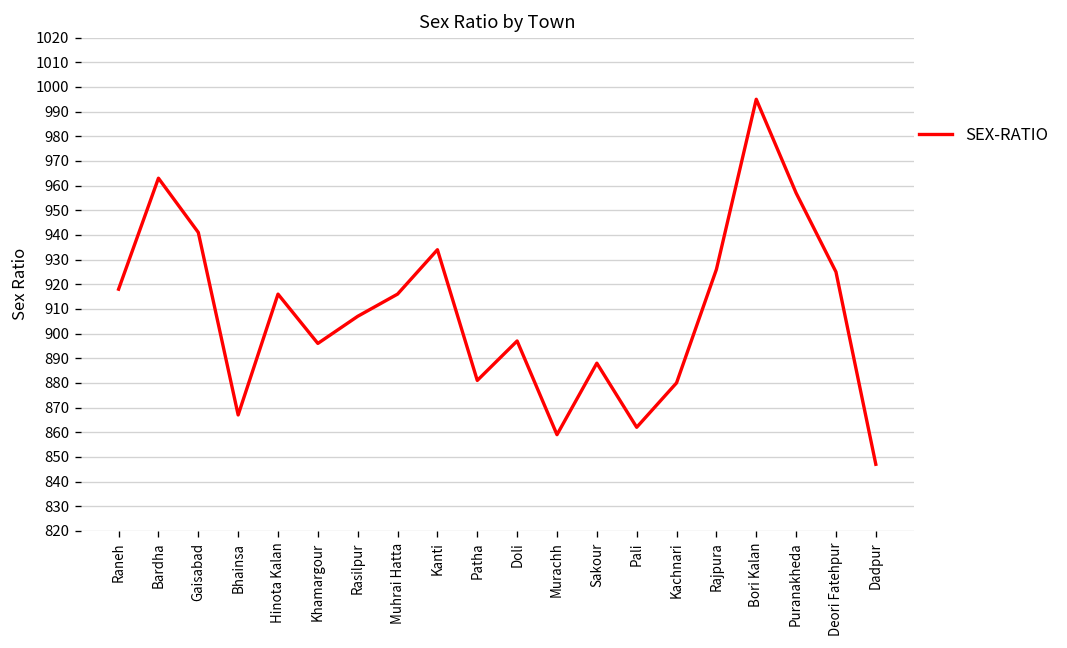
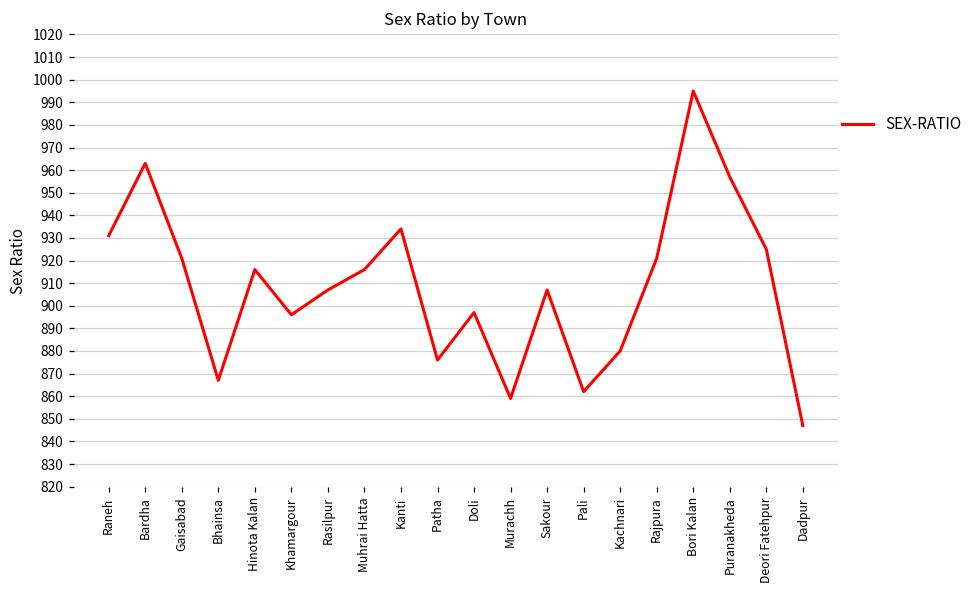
Raneh: 918 -> 931
Gaisabad: 941 -> 921
Patha: 881 -> 876
Sakour: 888 -> 907
Rajpura: 926 -> 921
